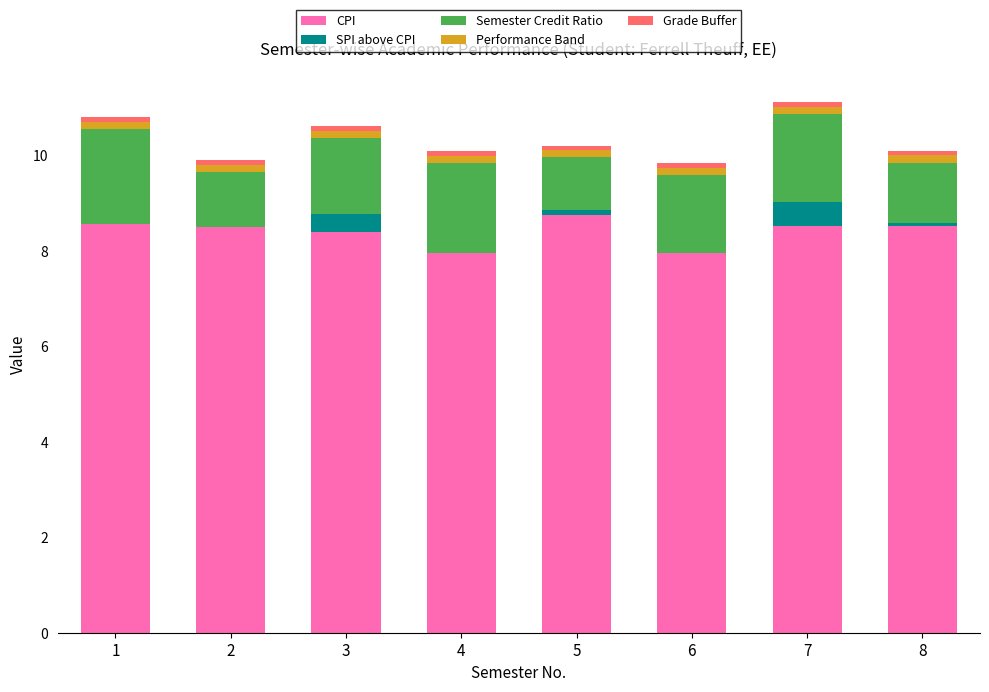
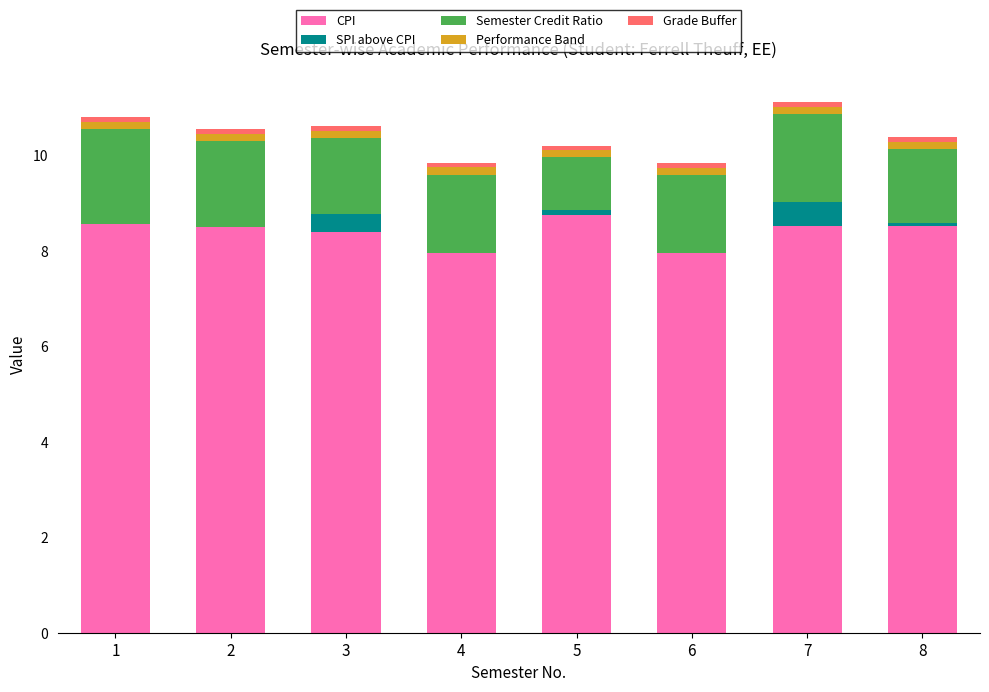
Semester Credit Ratio, 2: 1.1 -> 1.8
Semester Credit Ratio, 4: 1.9 -> 1.6
Semester Credit Ratio, 8: 1.3 -> 1.6
